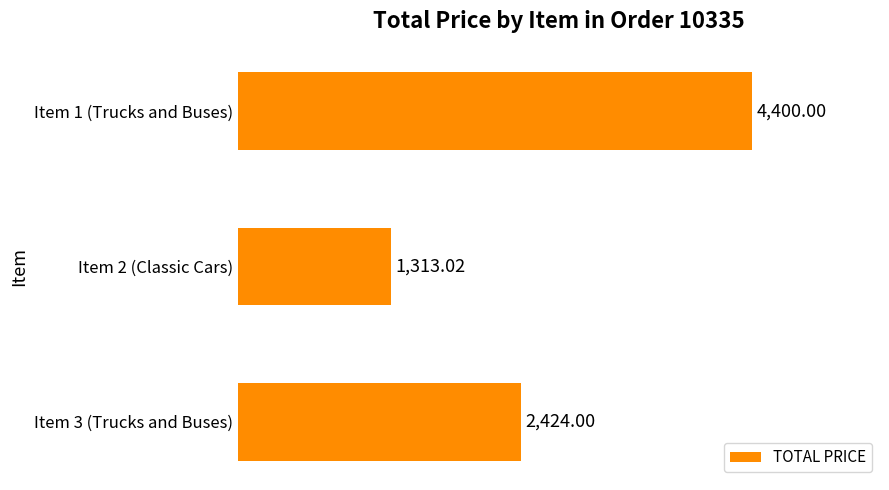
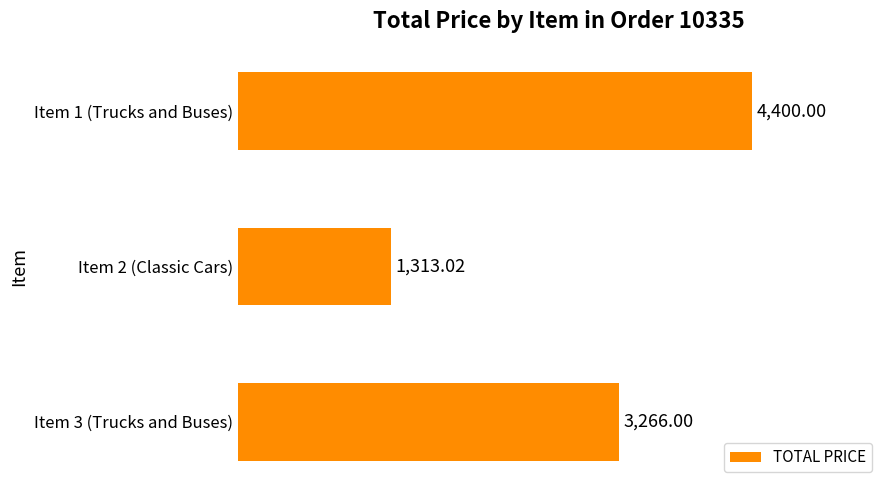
Item 3 (Trucks and Buses): 2,424.00 -> 3,266.00
